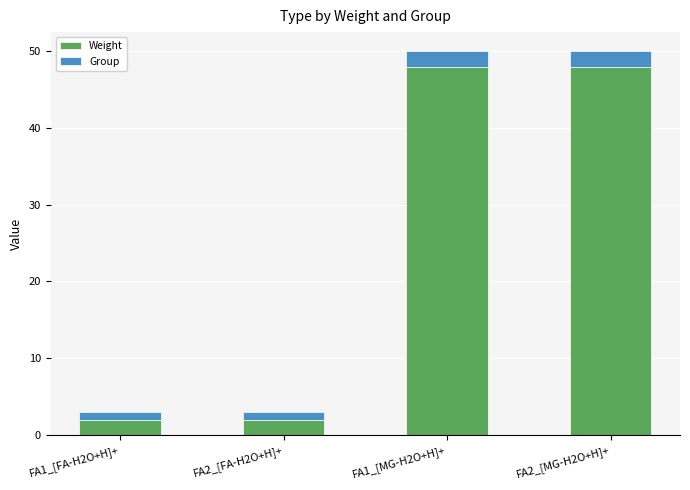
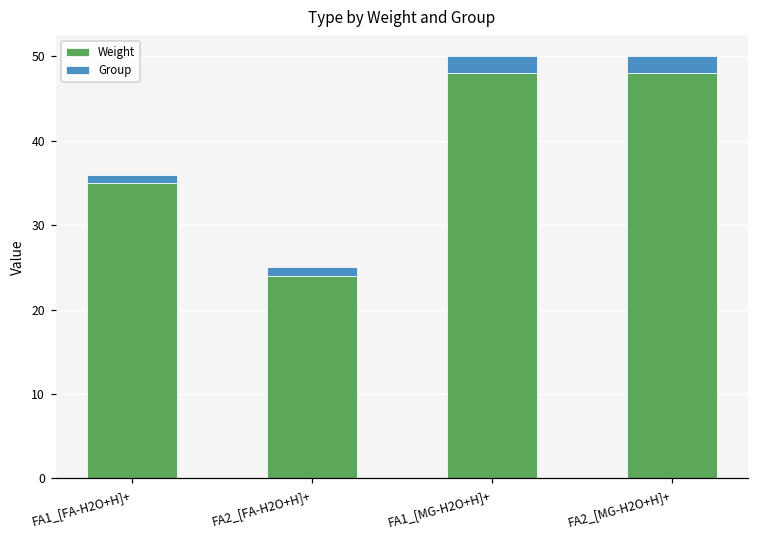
Weight, FA1_[FA-H2O+H]+: 2 -> 35
Weight, FA2_[FA-H2O+H]+: 2 -> 24
